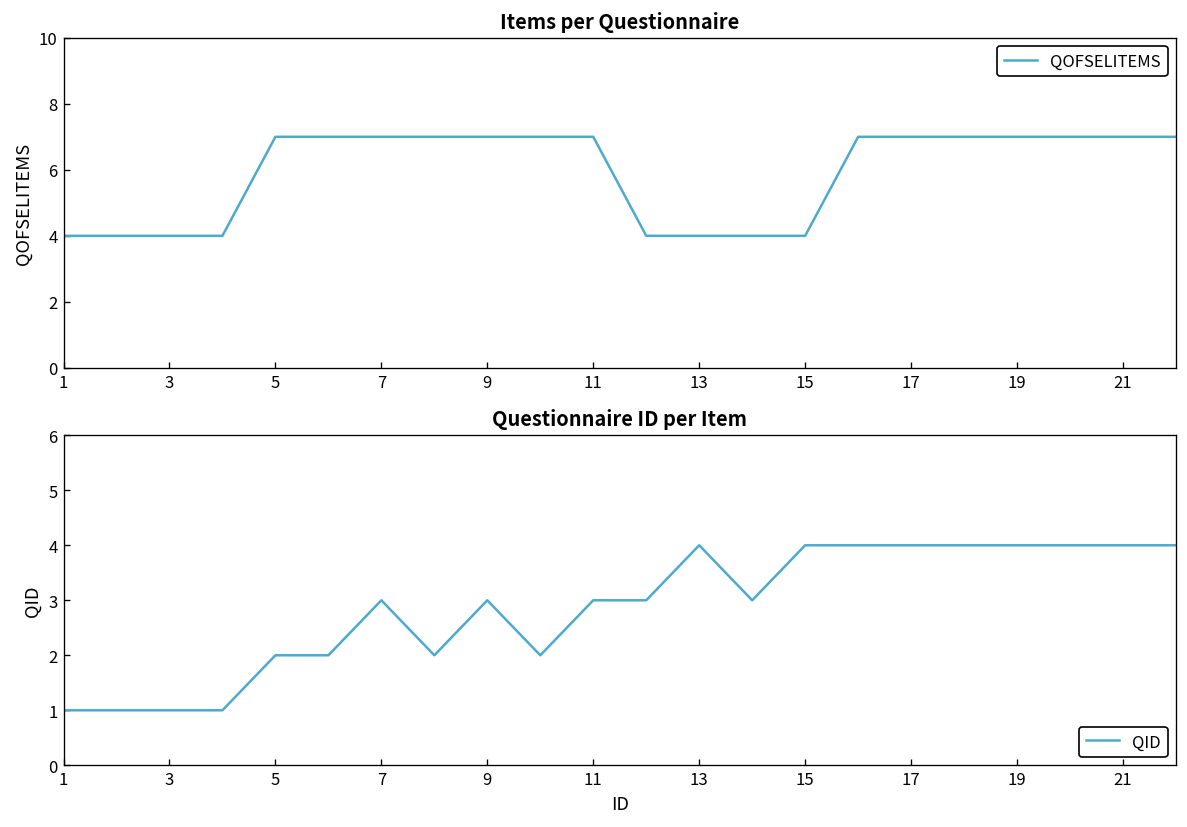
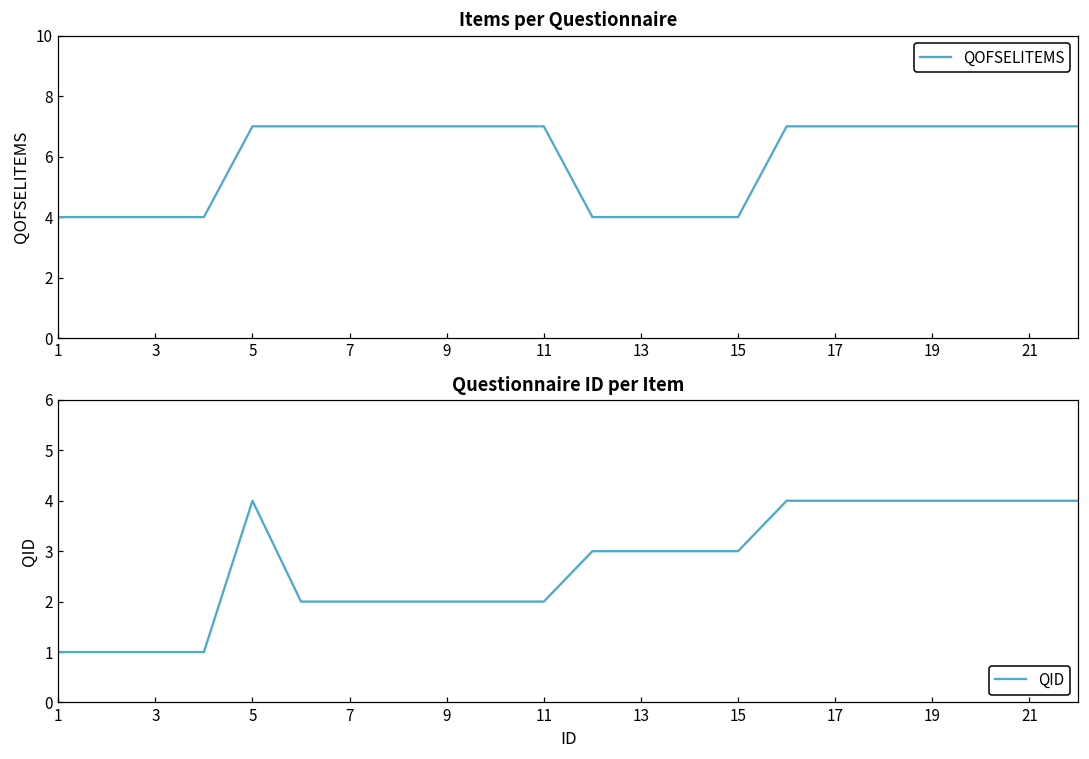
Questionnaire ID per Item, 5: 2 -> 4
Questionnaire ID per Item, 7: 3 -> 2
Questionnaire ID per Item, 9: 3 -> 2
Questionnaire ID per Item, 11: 3 -> 2
Questionnaire ID per Item, 13: 4 -> 3
Questionnaire ID per Item, 15: 4 -> 3
